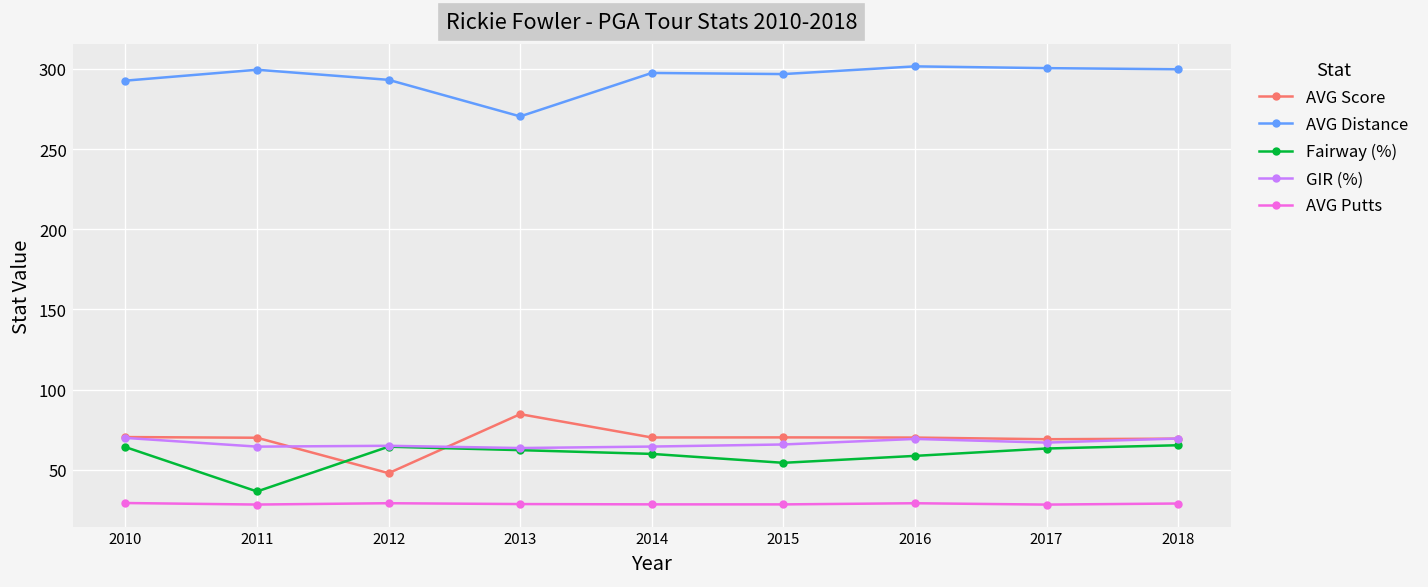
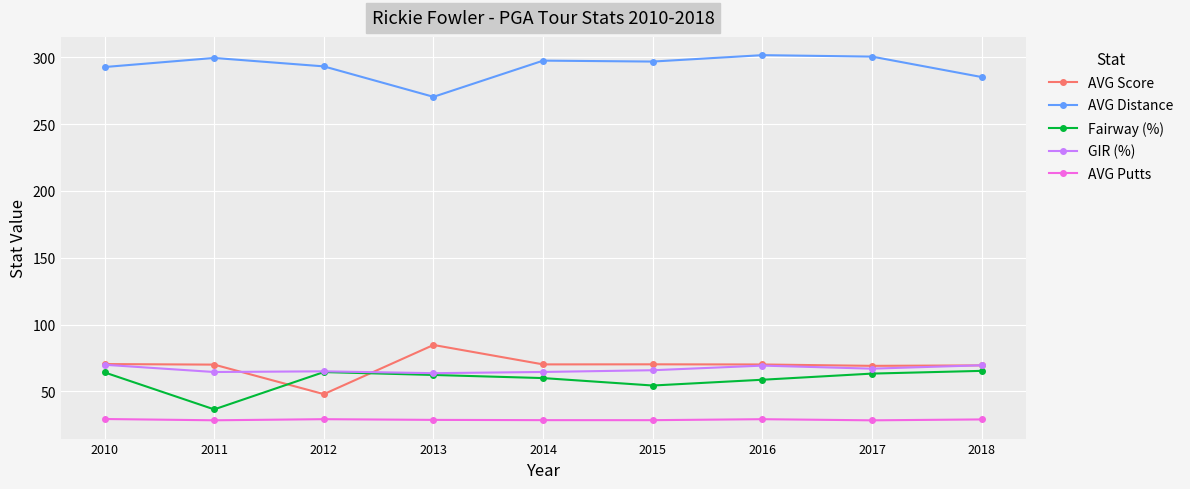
AVG Distance, 2018: 300 -> 285
